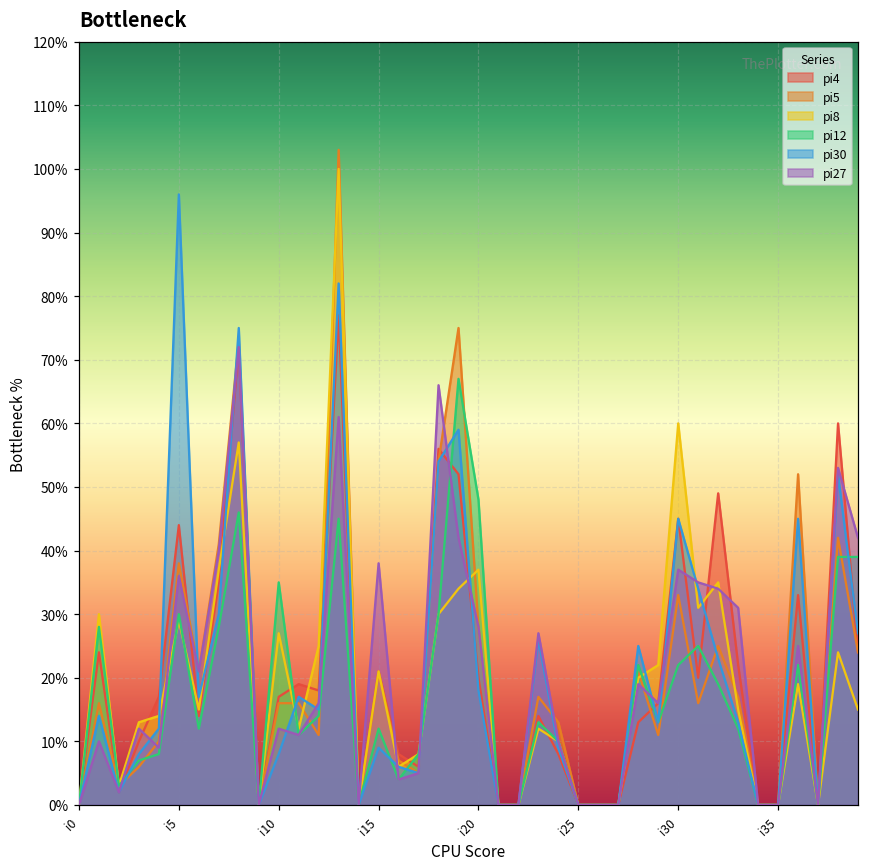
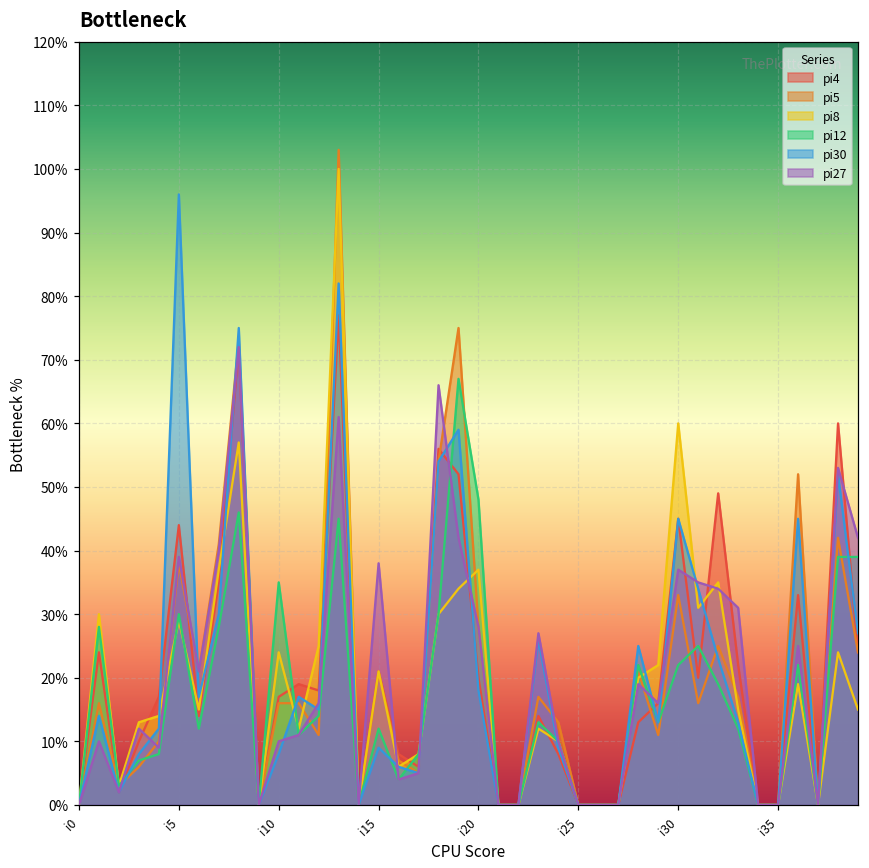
pi27, i5: 36% -> 39%
pi8, i10: 27% -> 24%
pi27, i10: 12% -> 10%
